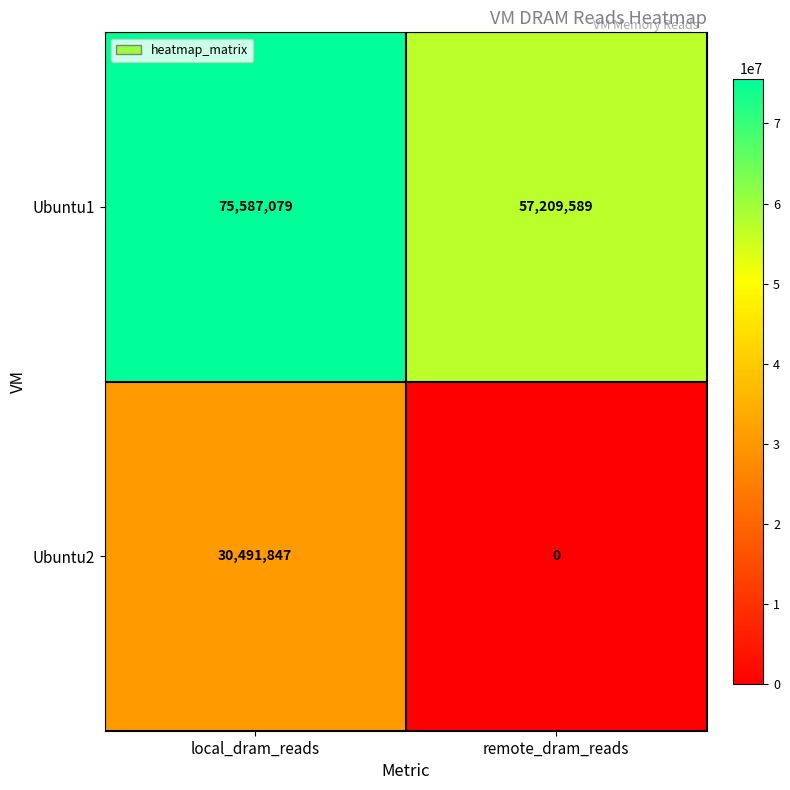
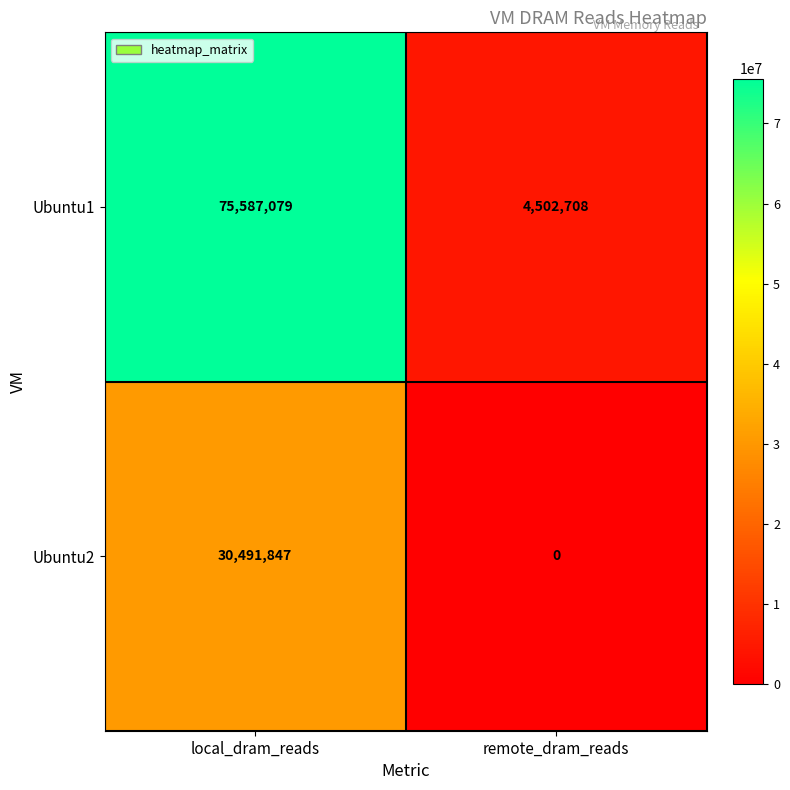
Ubuntu1, remote_dram_reads: 57,209,589 -> 4,502,708
